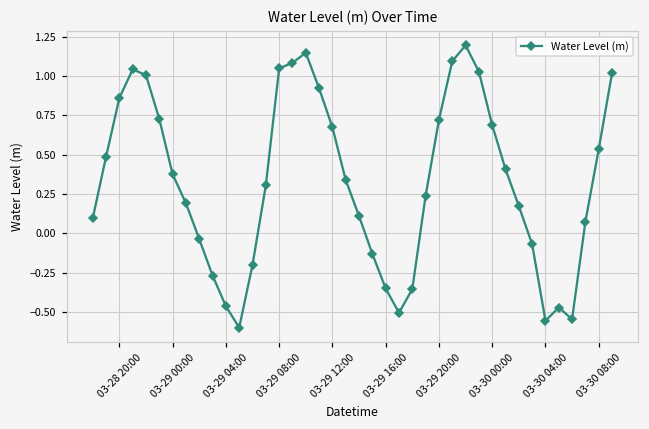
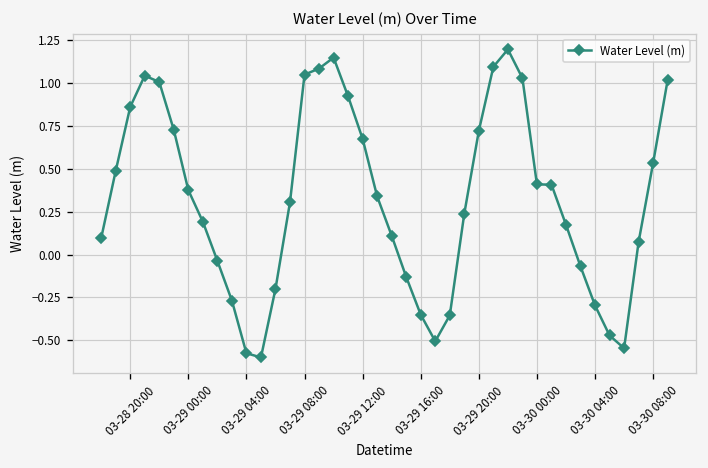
03-29 04:00: -0.46 -> -0.58
03-30 00:00: 0.69 -> 0.41
03-30 04:00: -0.56 -> -0.30
